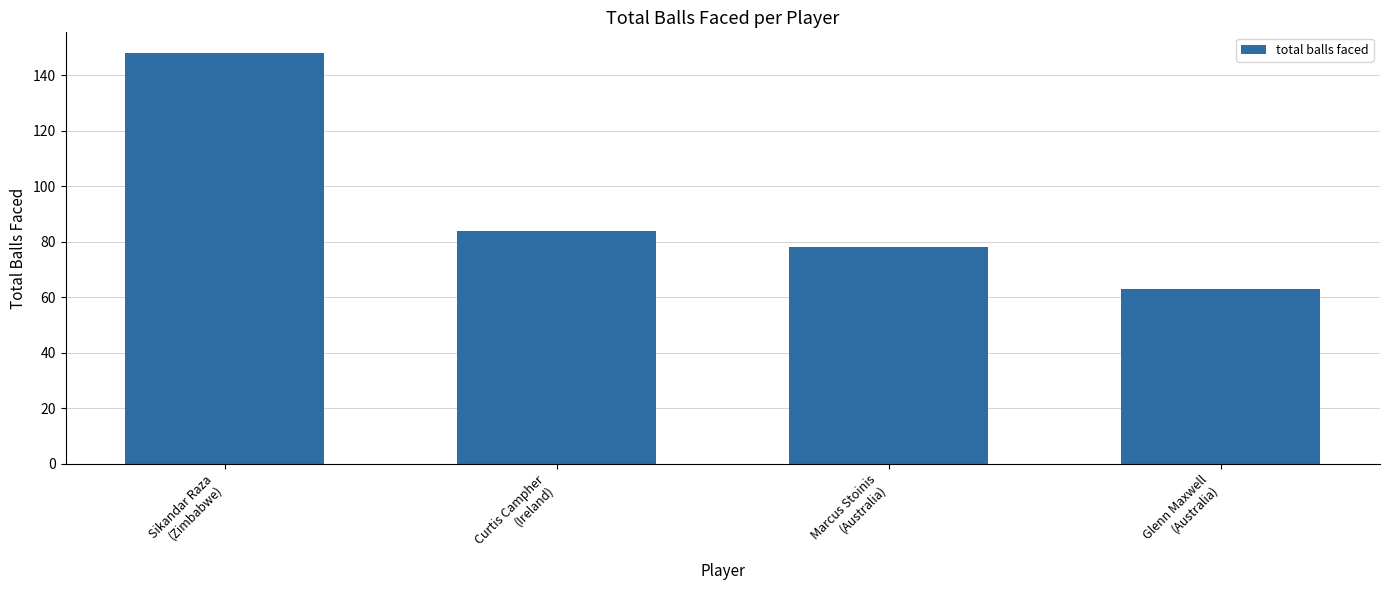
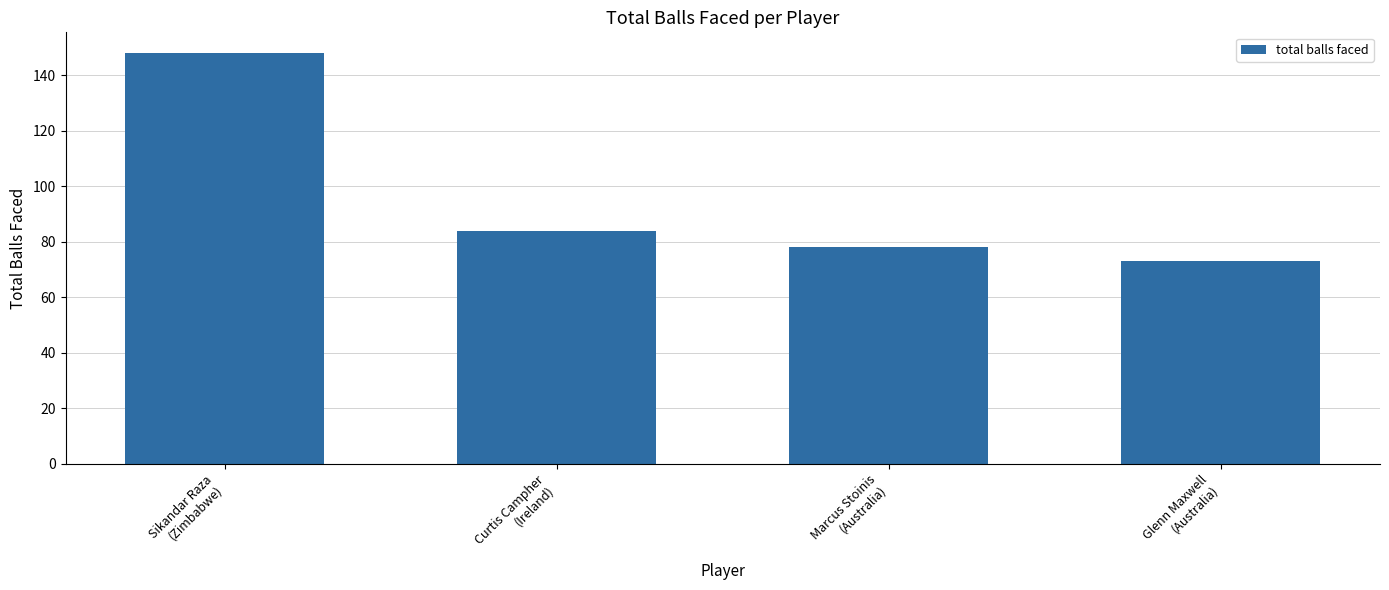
Glenn Maxwell (Australia): 63 -> 73
